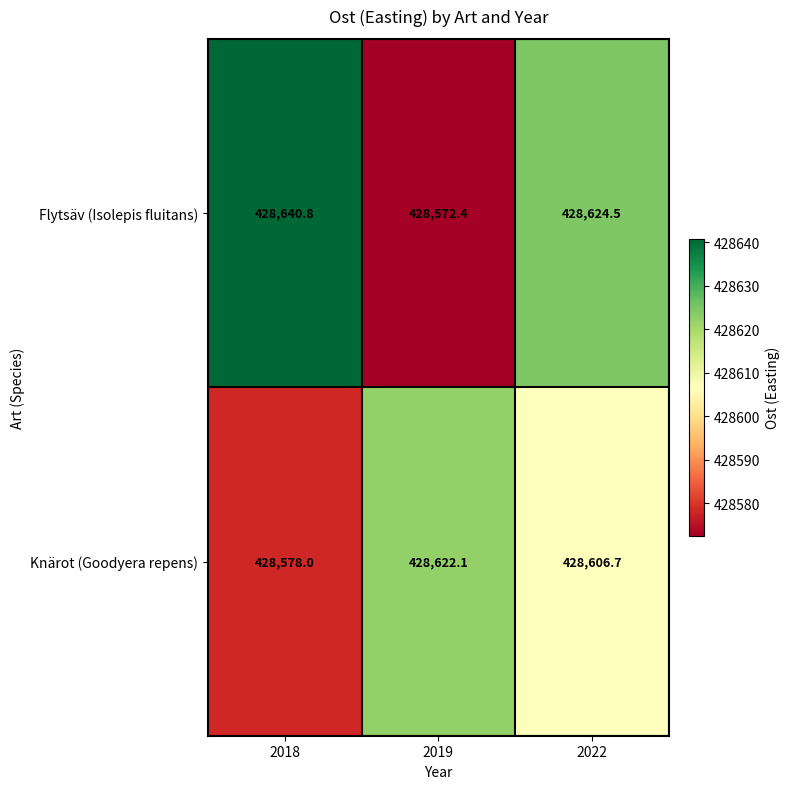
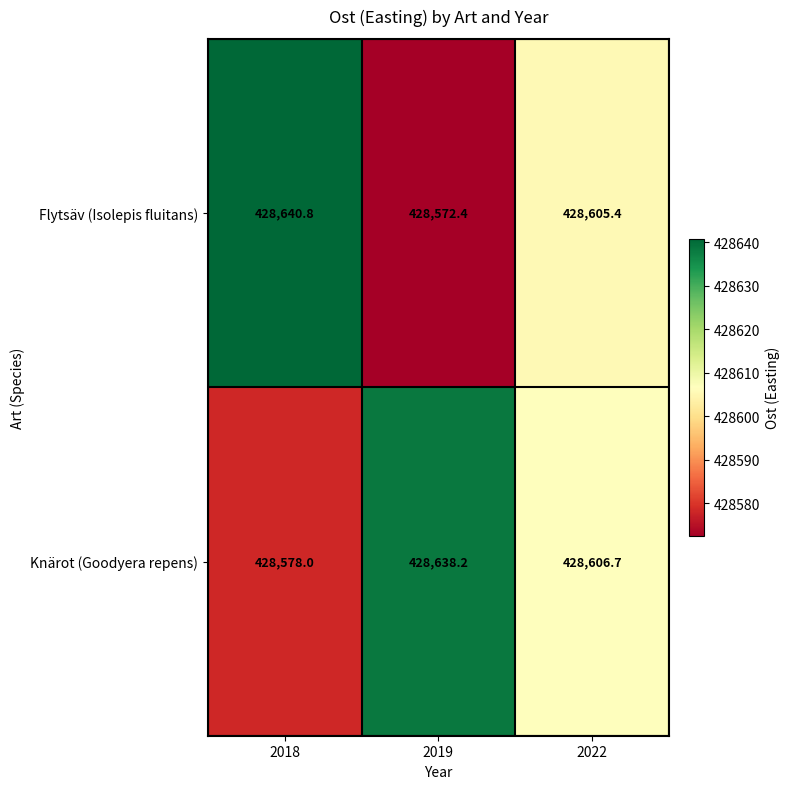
Flytsäv (Isolepis fluitans), 2022: 428,624.5 -> 428,605.4
Knärot (Goodyera repens), 2019: 428,622.1 -> 428,638.2
